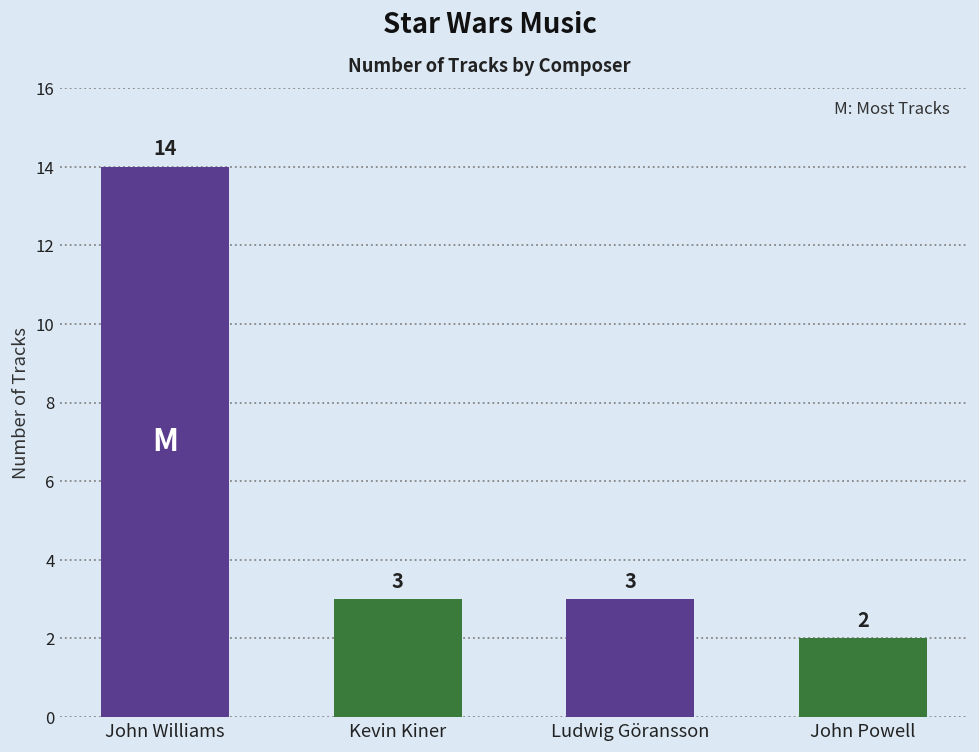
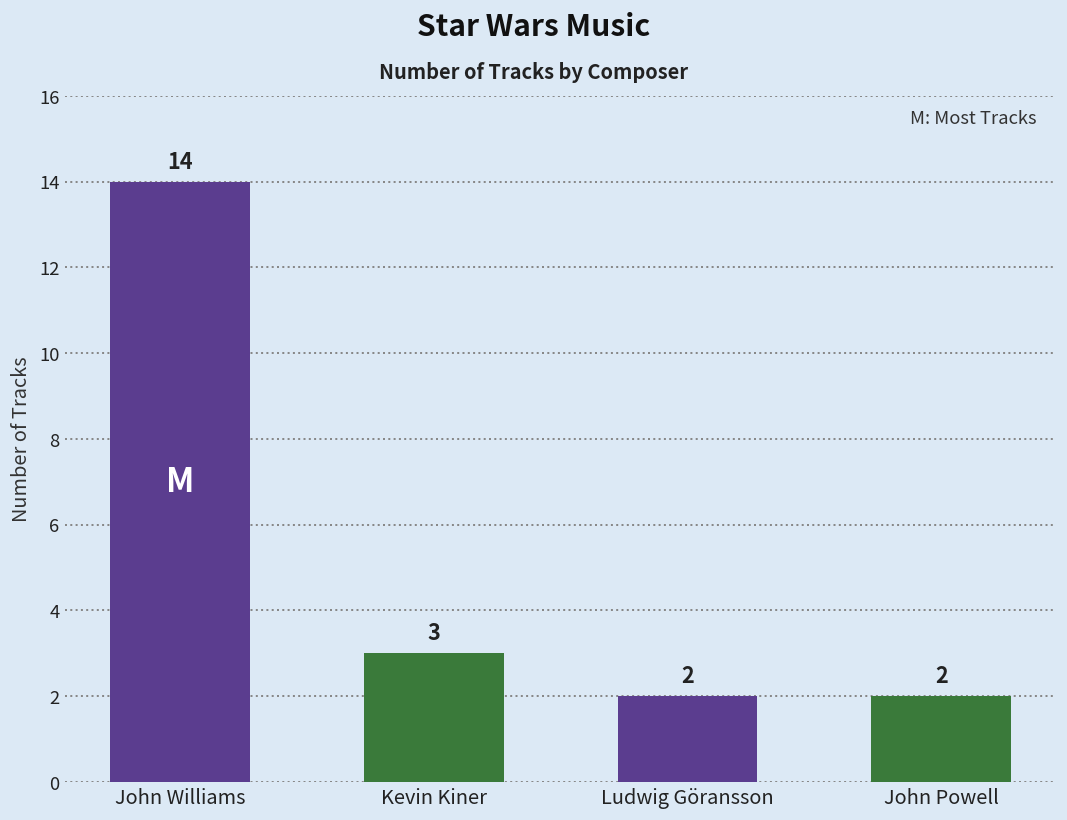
Ludwig Göransson: 3 -> 2
